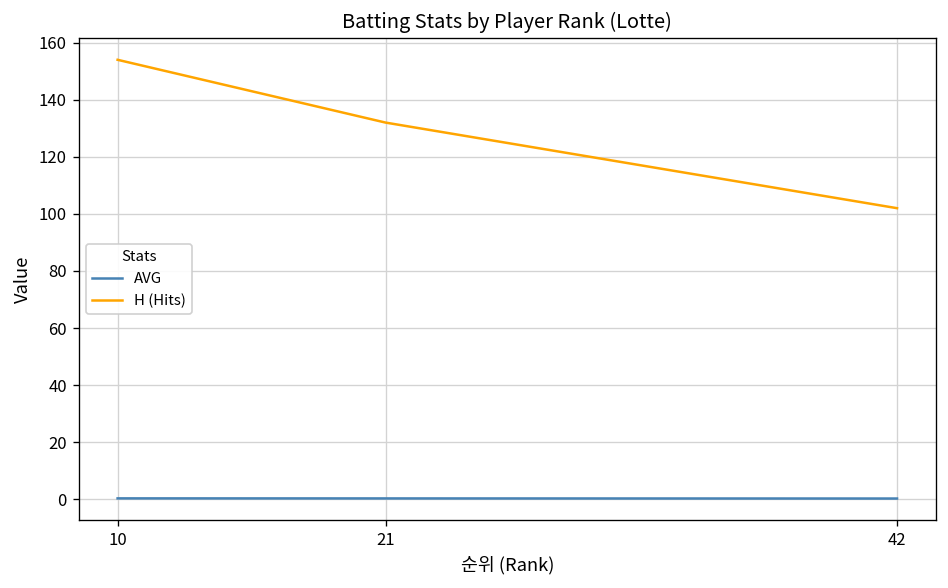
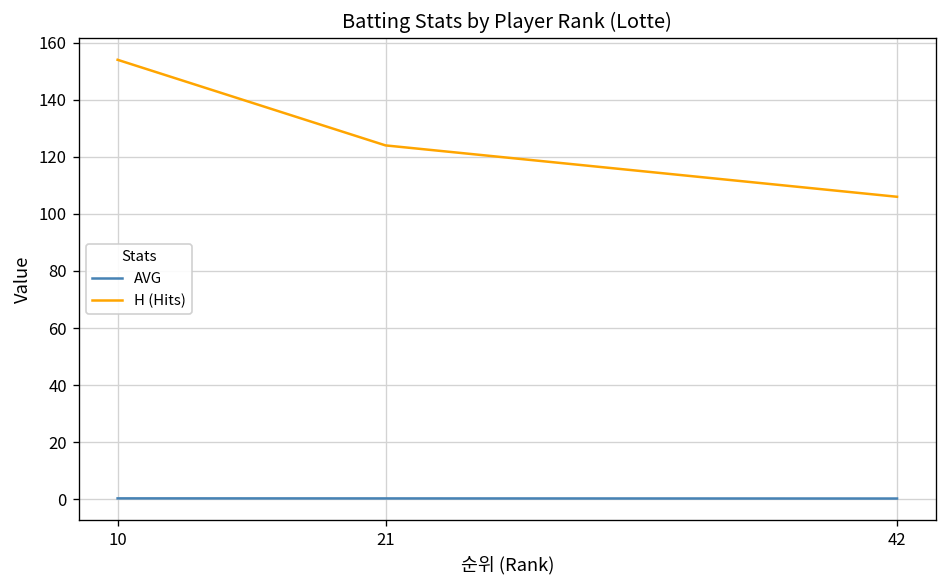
H (Hits), 21: 132 -> 124
H (Hits), 42: 102 -> 106
